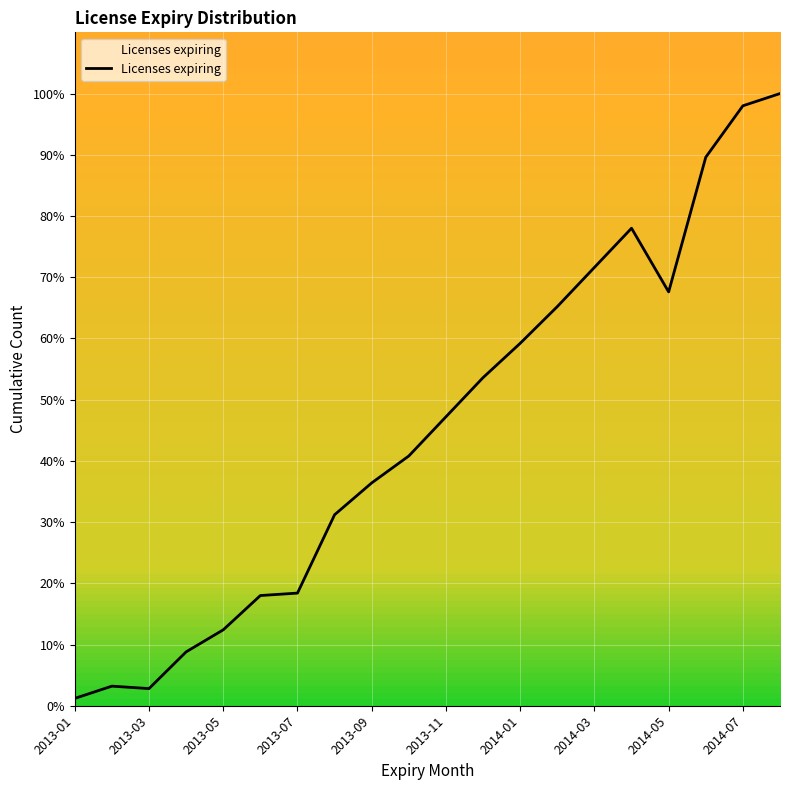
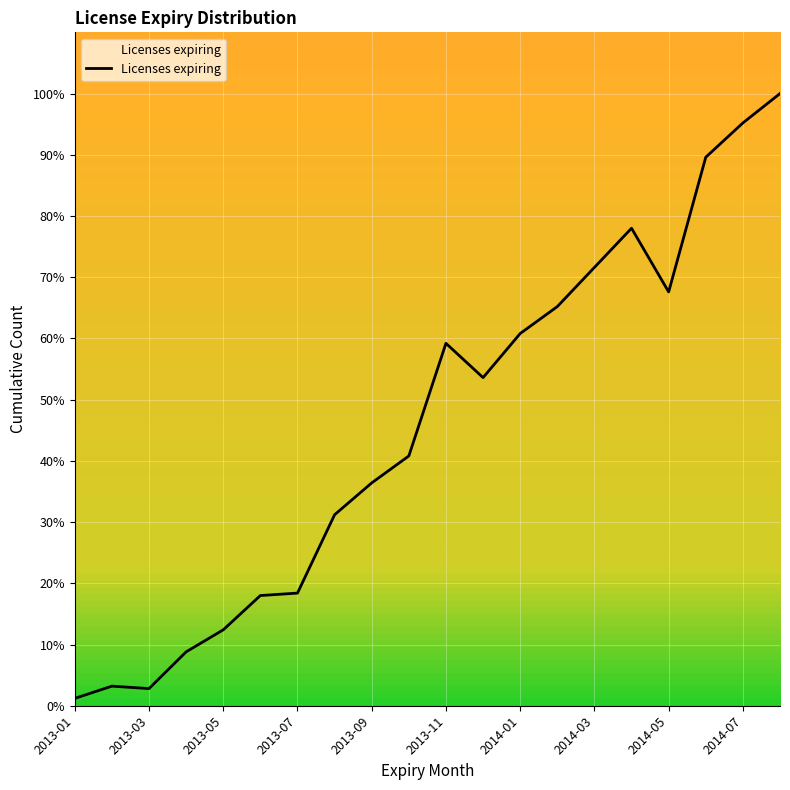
2013-11: 47% -> 59%
2014-01: 59% -> 61%
2014-07: 98% -> 95%
